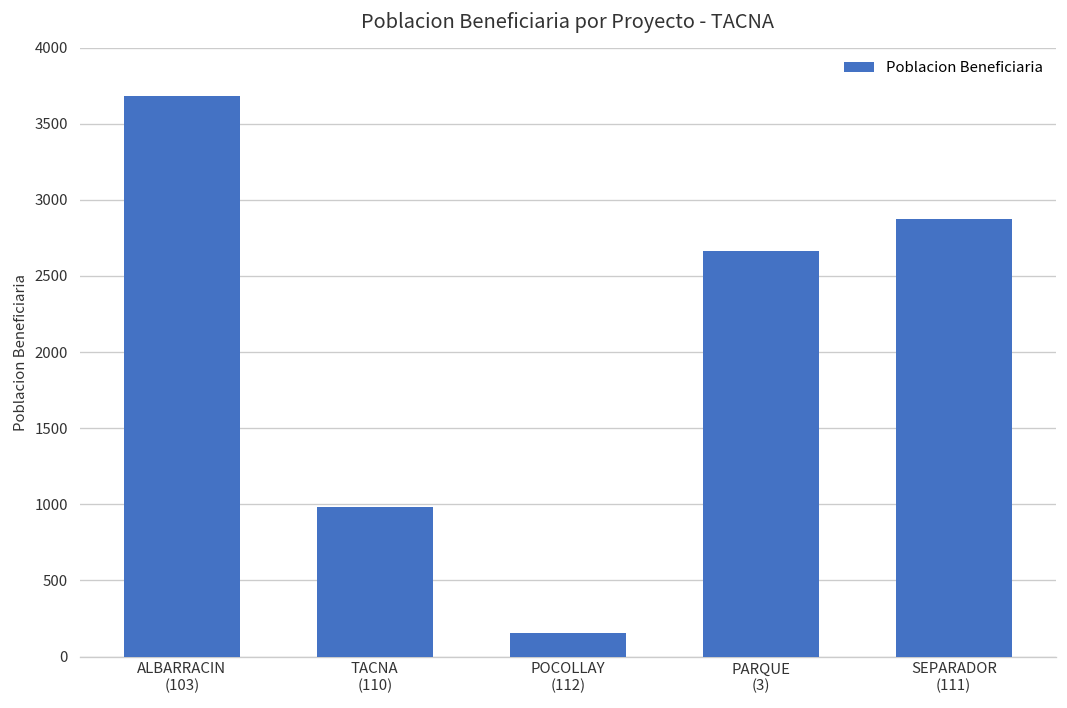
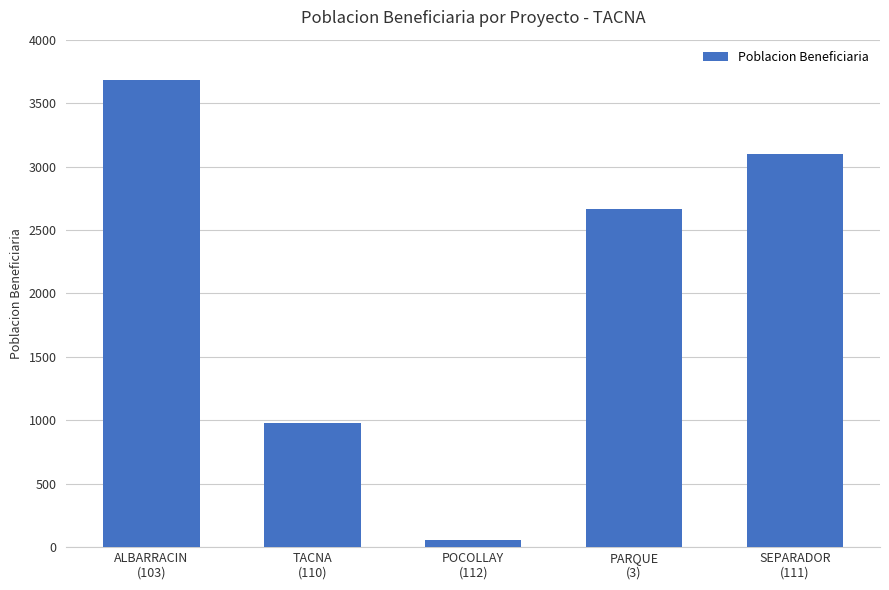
POCOLLAY (112): 150 -> 60
SEPARADOR (111): 2880 -> 3100
